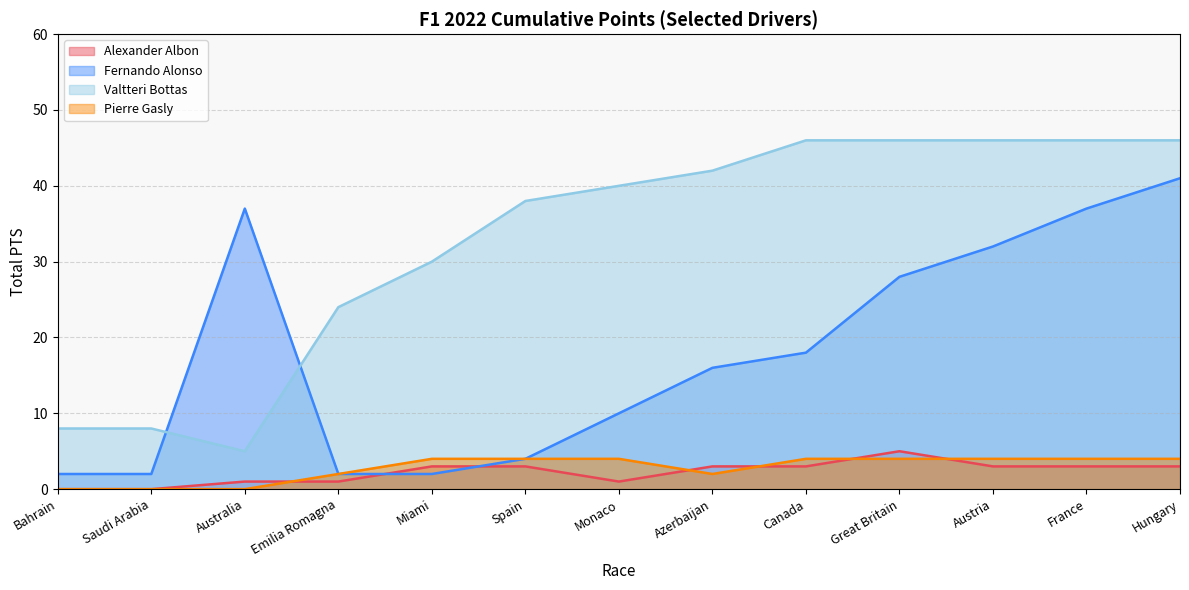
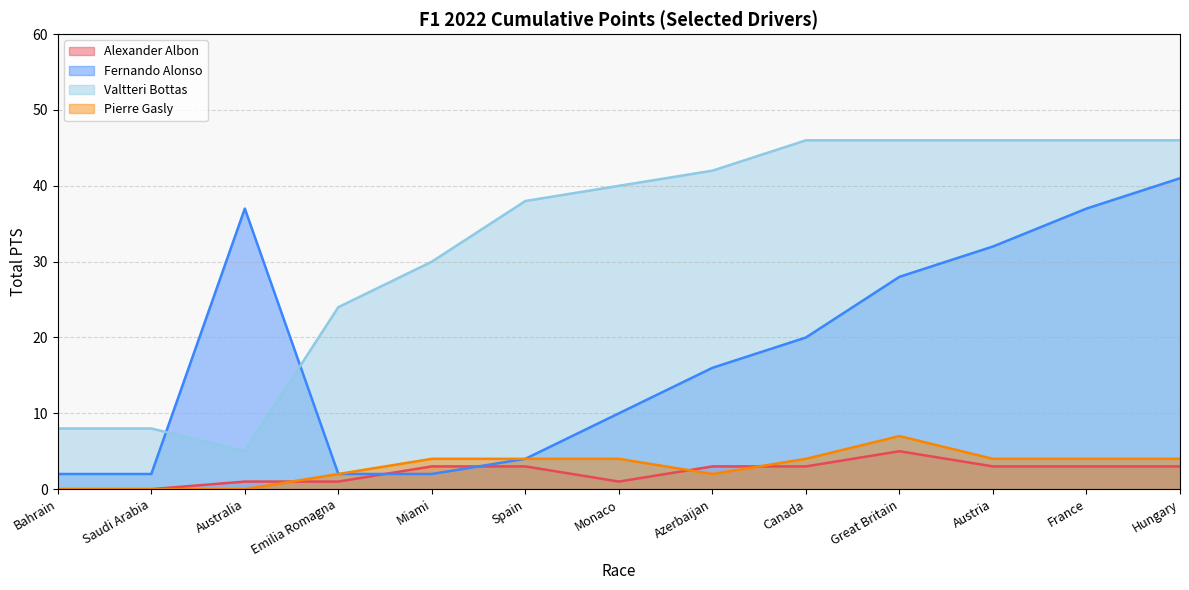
Fernando Alonso, Canada: 18 -> 20
Pierre Gasly, Great Britain: 4 -> 7
